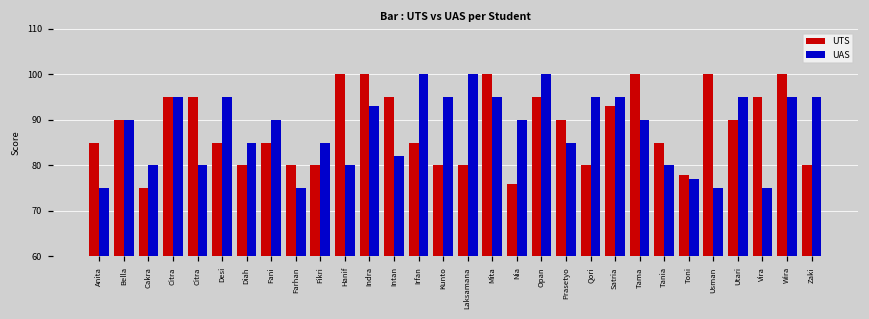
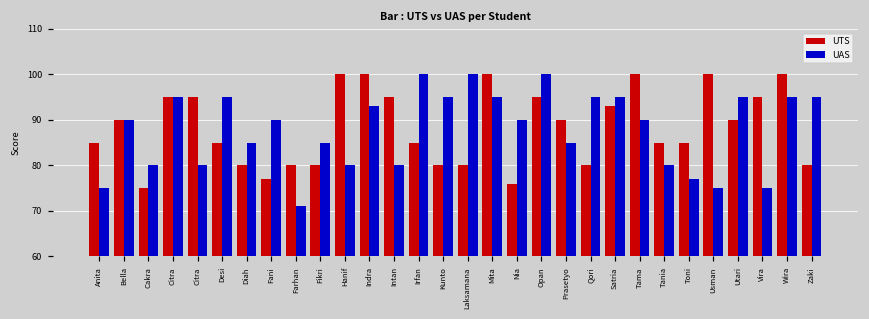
UTS, Fani: 85 -> 77
UAS, Farhan: 75 -> 71
UAS, Intan: 82 -> 80
UTS, Toni: 78 -> 85
